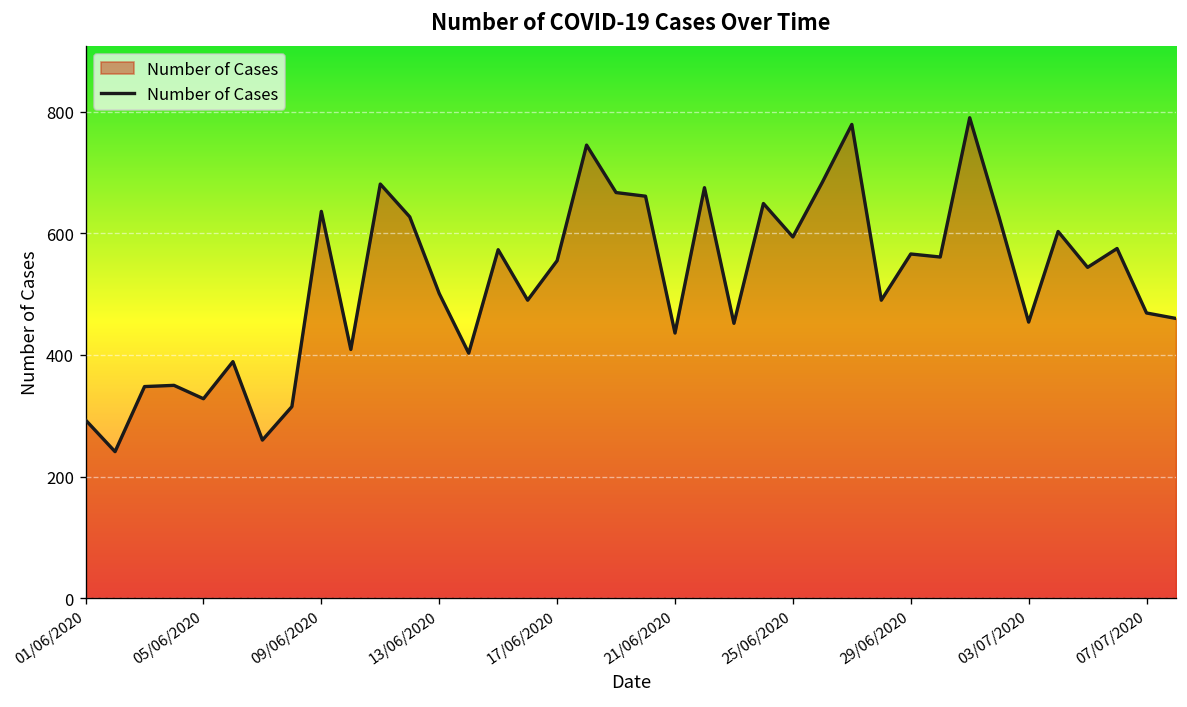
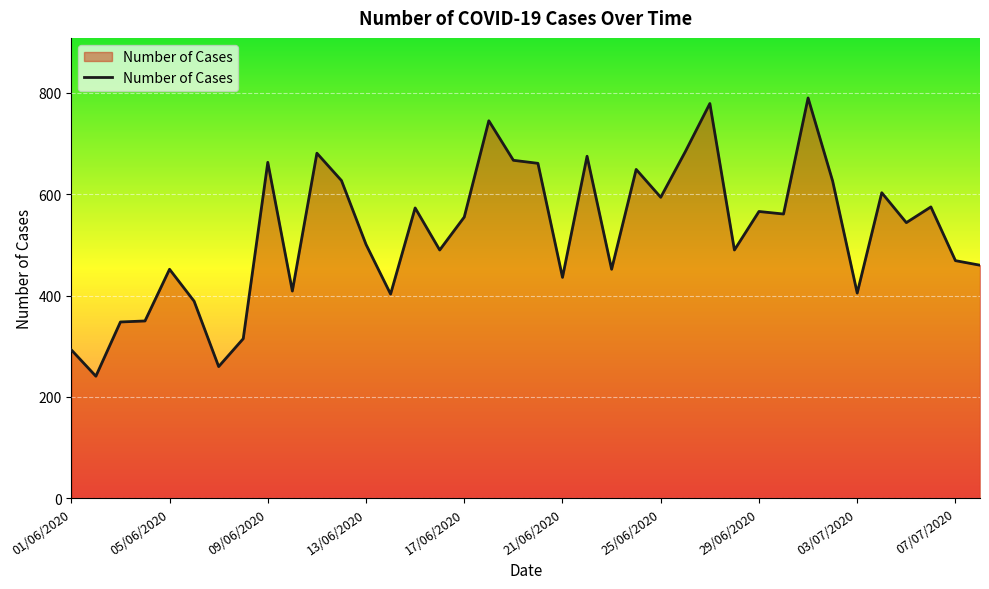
05/06/2020: 330 -> 450
09/06/2020: 640 -> 660
03/07/2020: 450 -> 410
